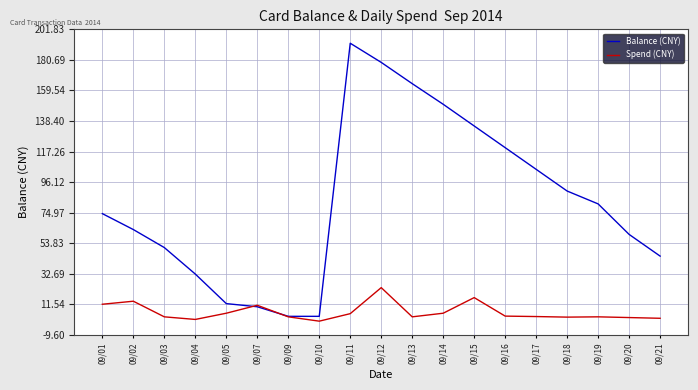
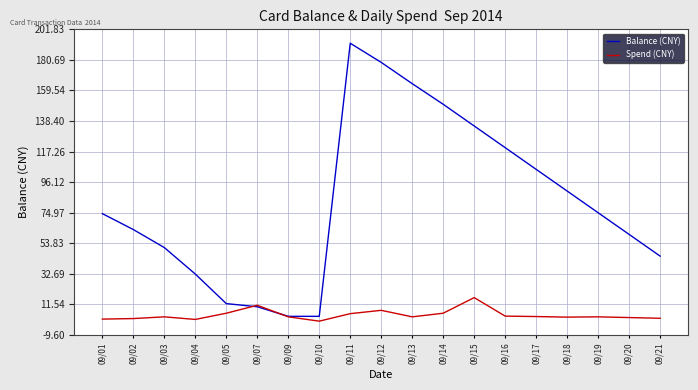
Spend (CNY), 09/01: 12 -> 1
Spend (CNY), 09/02: 14 -> 2
Spend (CNY), 09/12: 23 -> 8
Balance (CNY), 09/19: 81 -> 75
